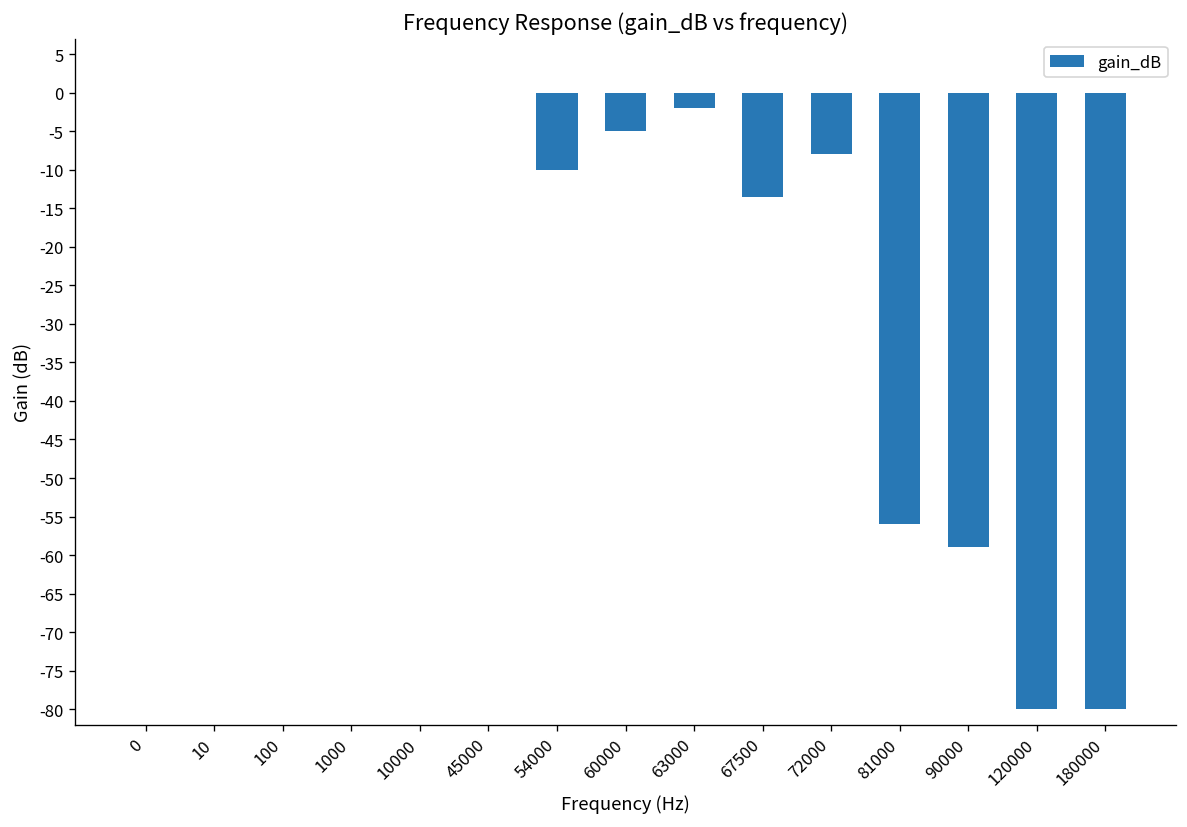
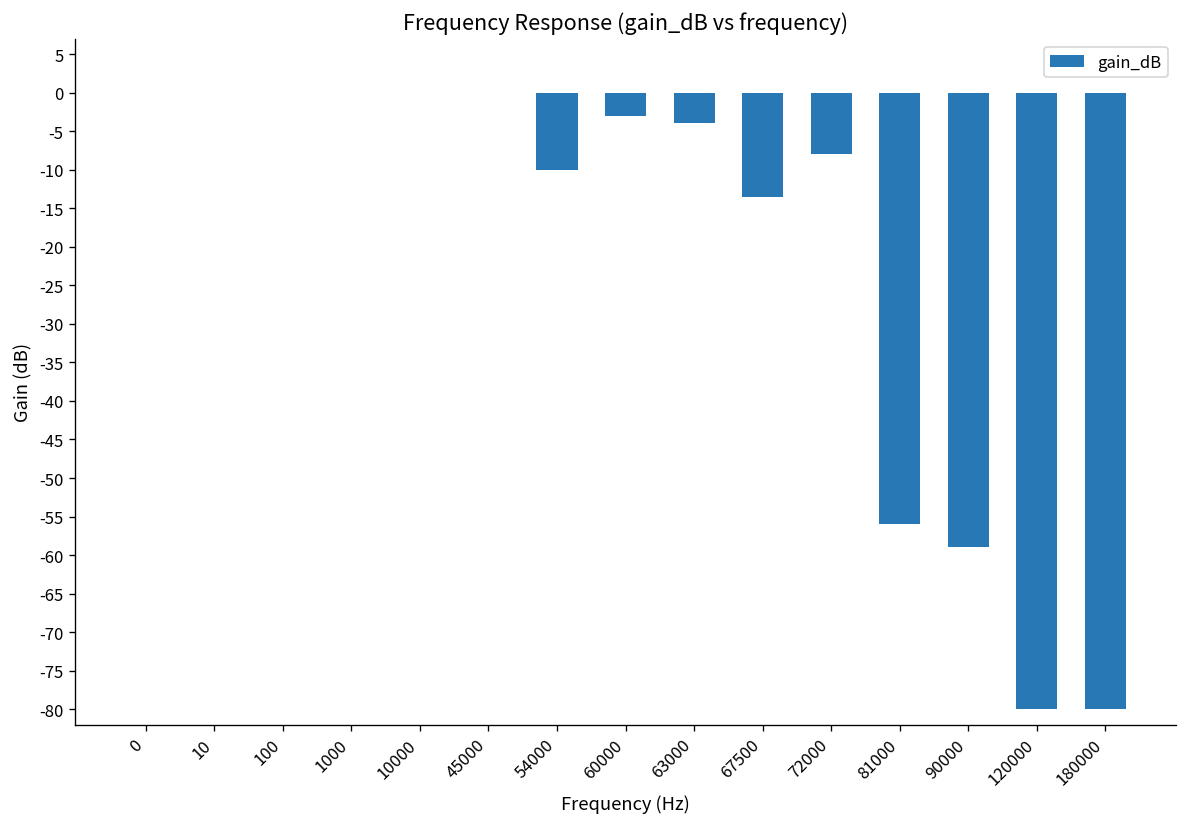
60000: -5 -> -3
63000: -2 -> -4
